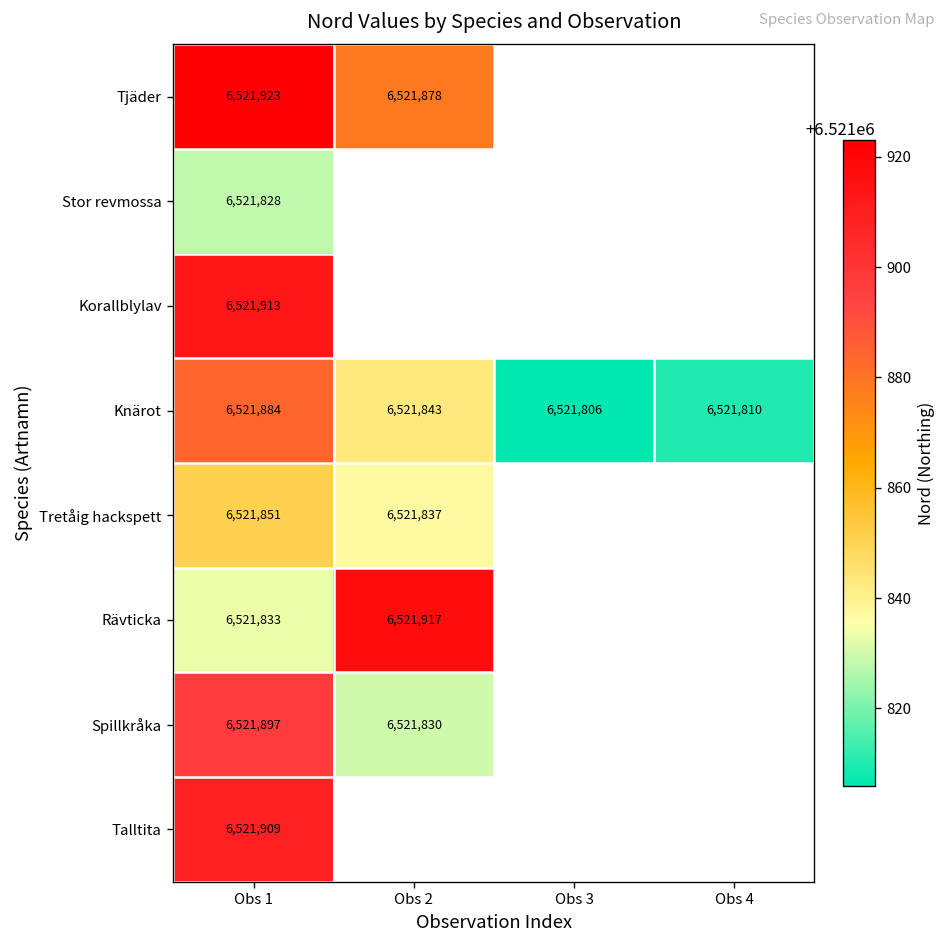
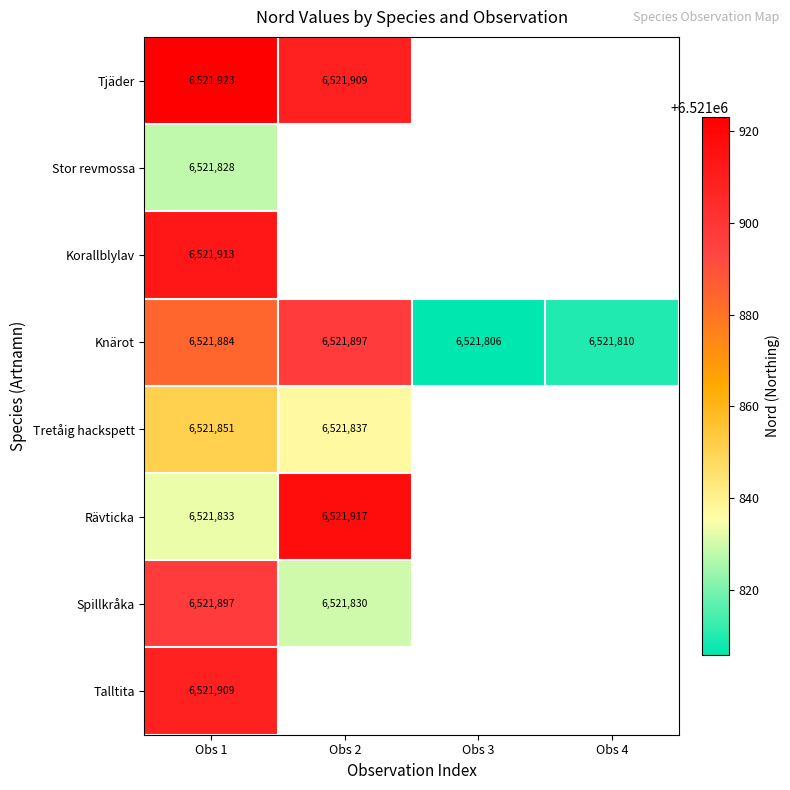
Tjäder, Obs 2: 6,521,878 -> 6,521,909
Knärot, Obs 2: 6,521,843 -> 6,521,897
